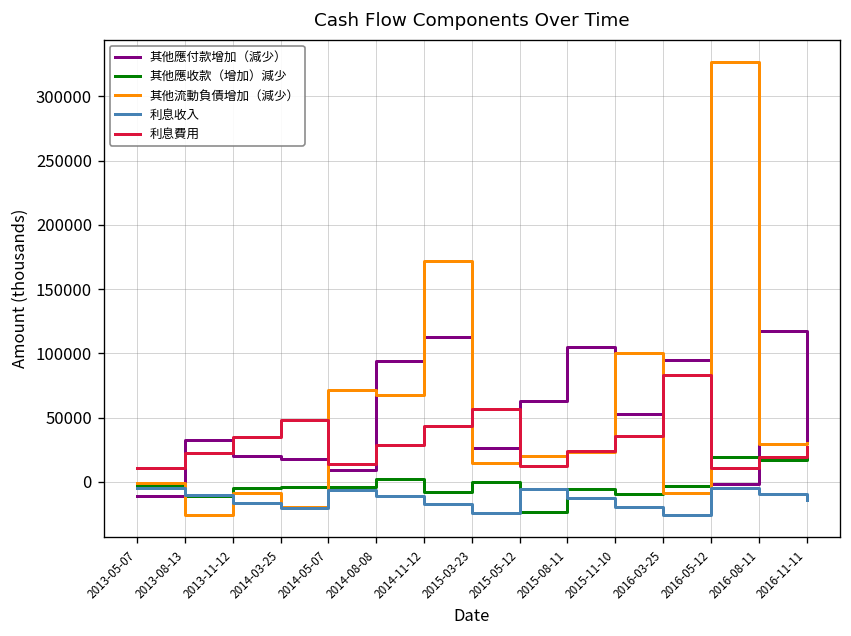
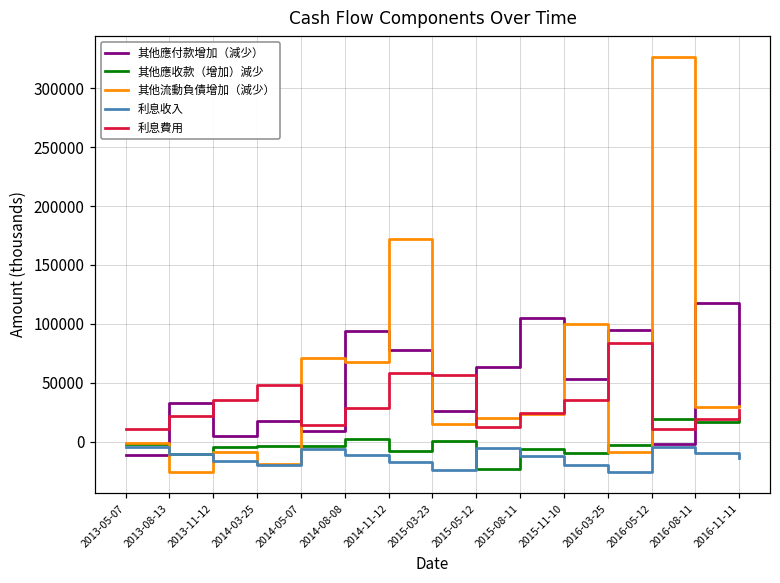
其他應付款增加（減少）, 2013-11-12: 20000 -> 5000
其他應付款增加（減少）, 2014-11-12: 113000 -> 78000
利息費用, 2014-11-12: 43000 -> 58000
